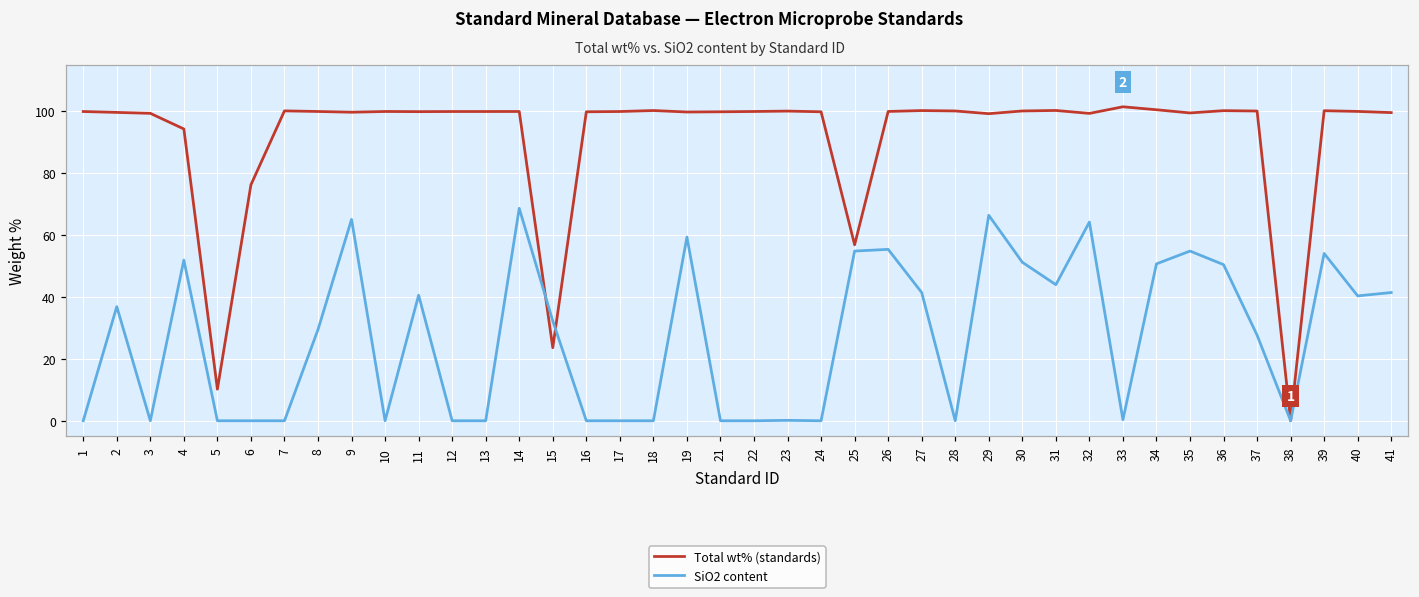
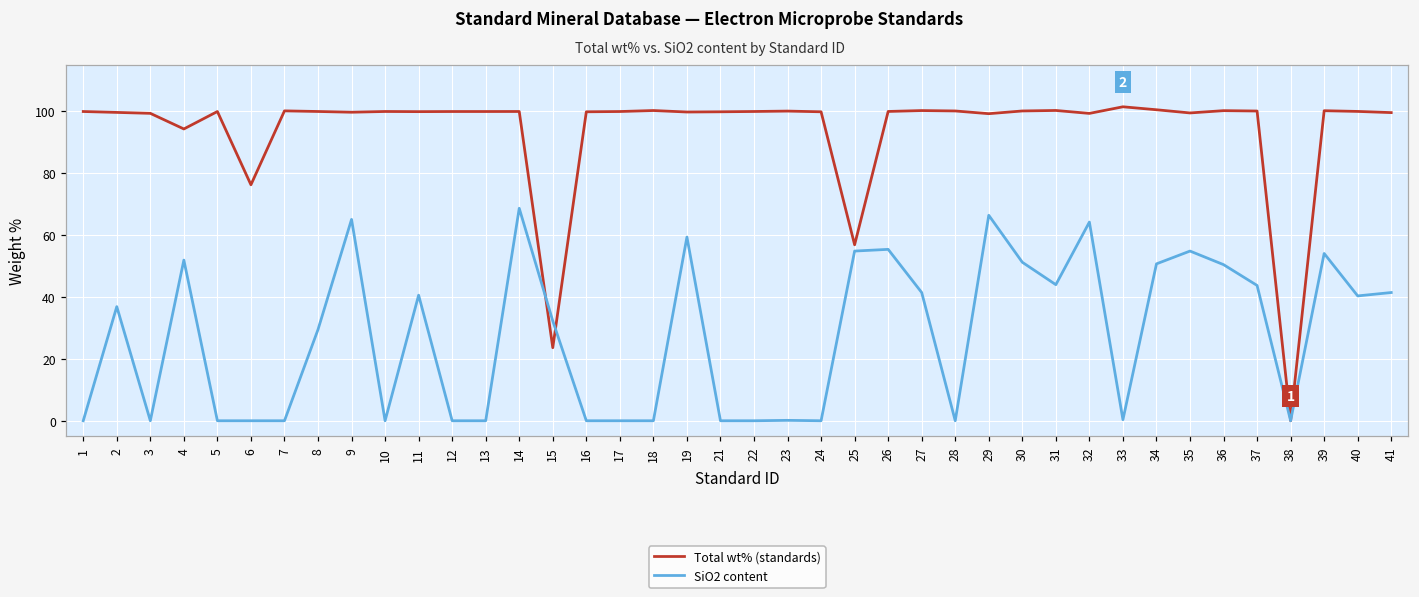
Total wt% (standards), 5: 10 -> 100
SiO2 content, 37: 28 -> 44
